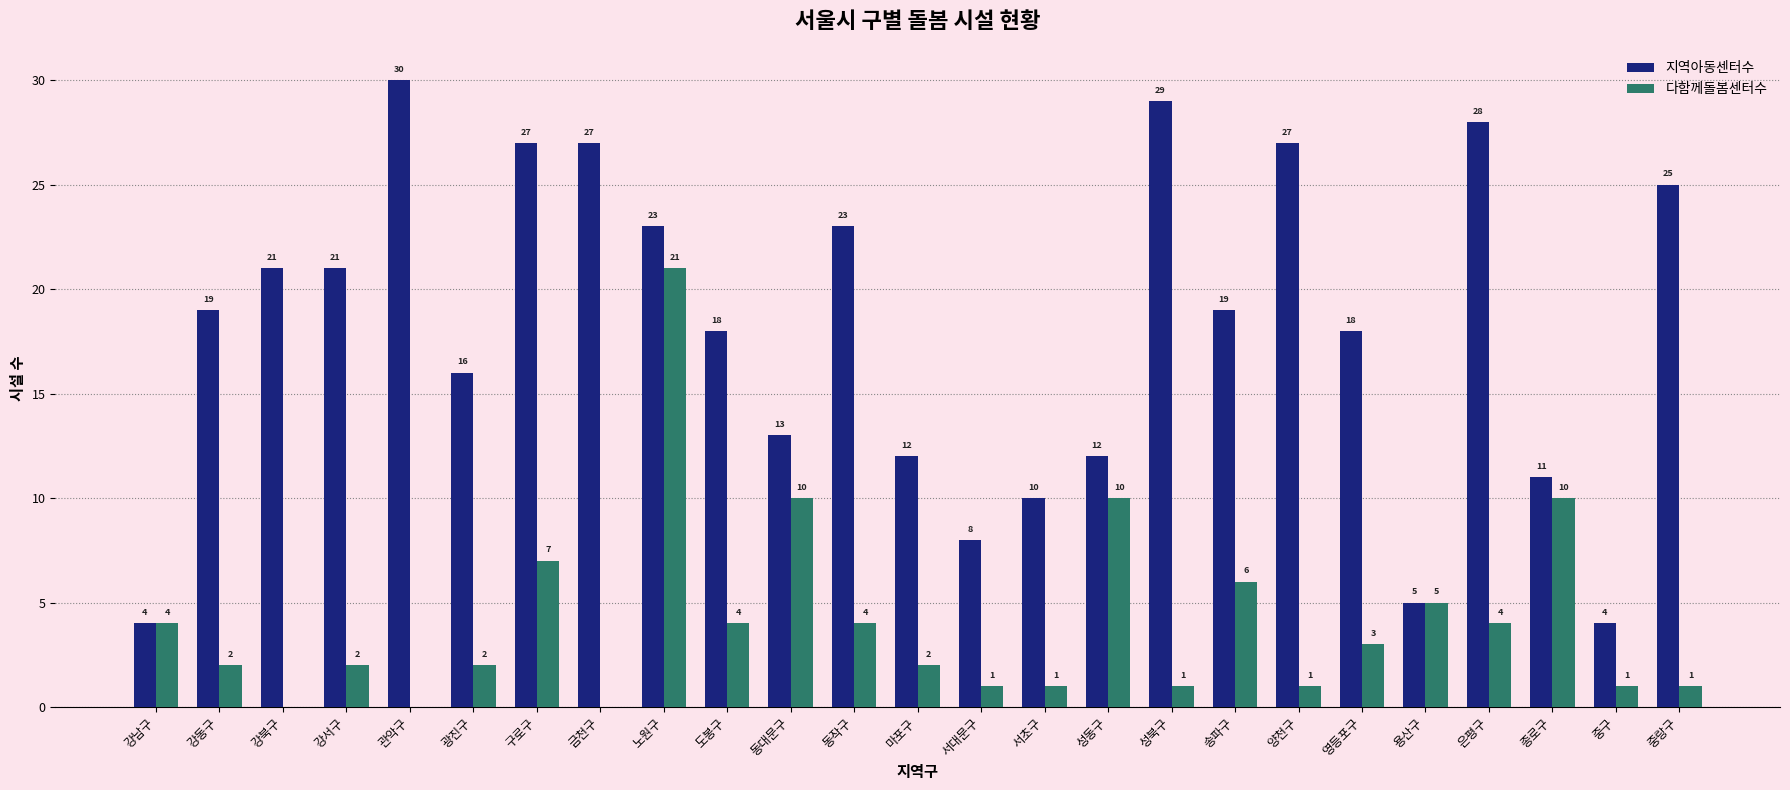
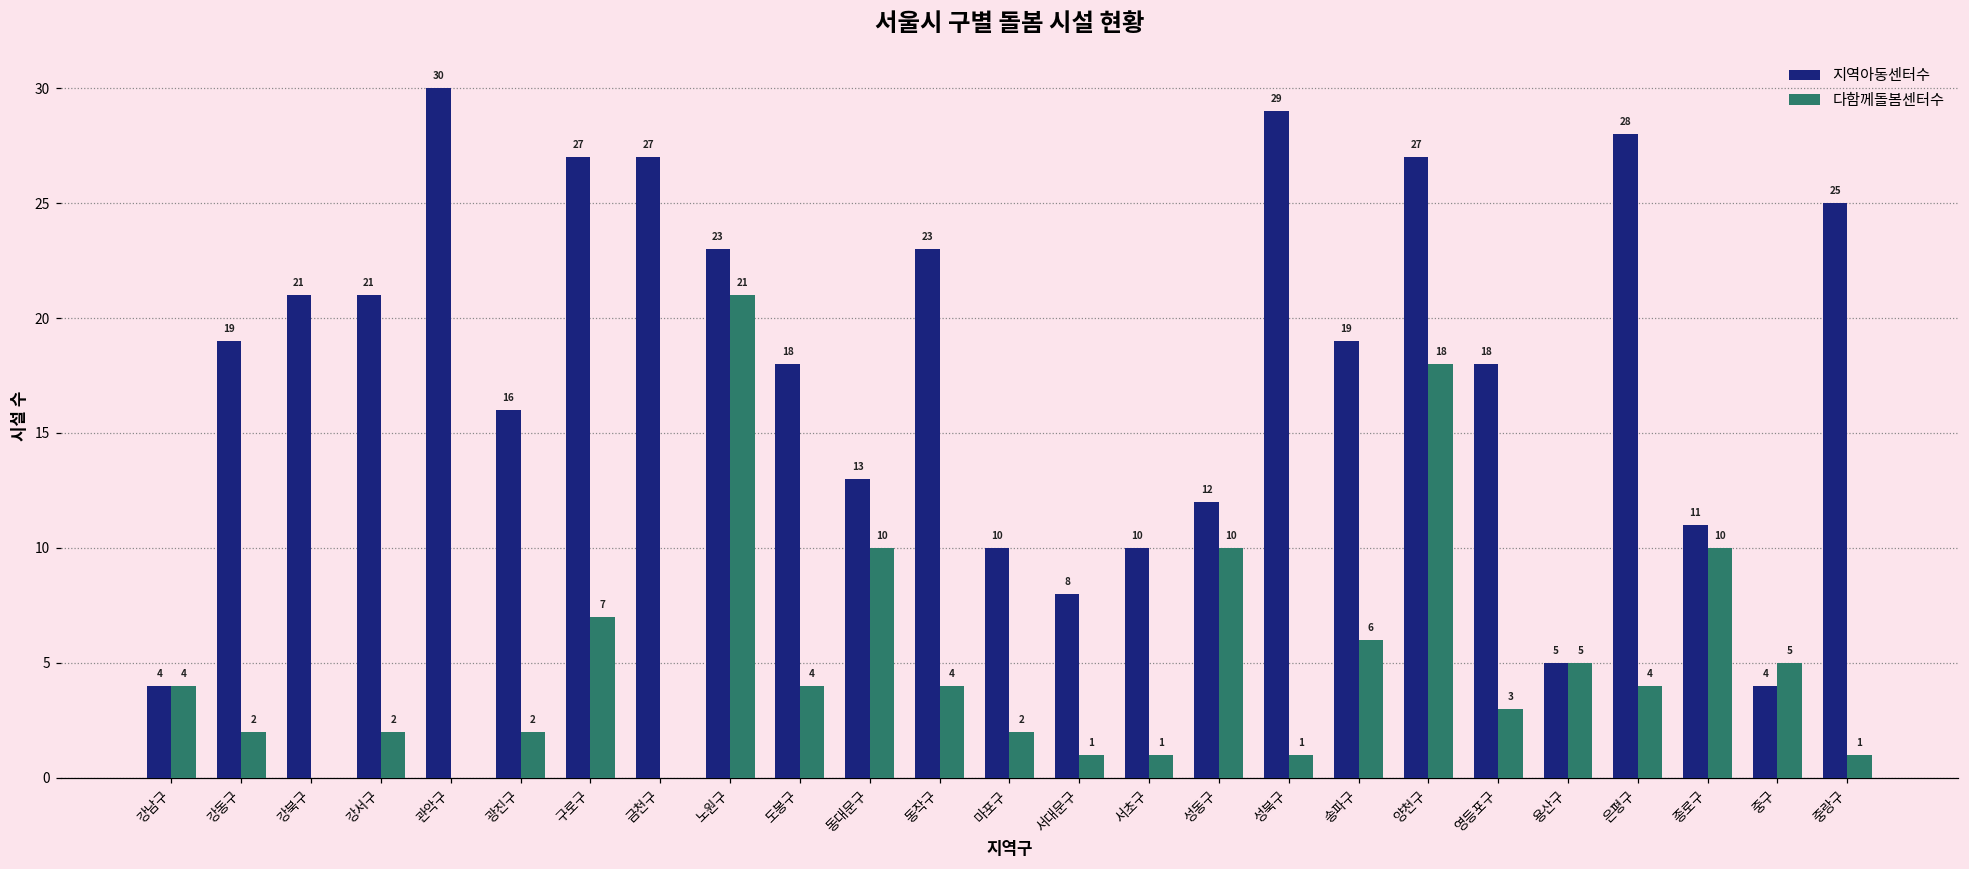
지역아동센터수, 마포구: 12 -> 10
다함께돌봄센터수, 양천구: 1 -> 18
다함께돌봄센터수, 중구: 1 -> 5
